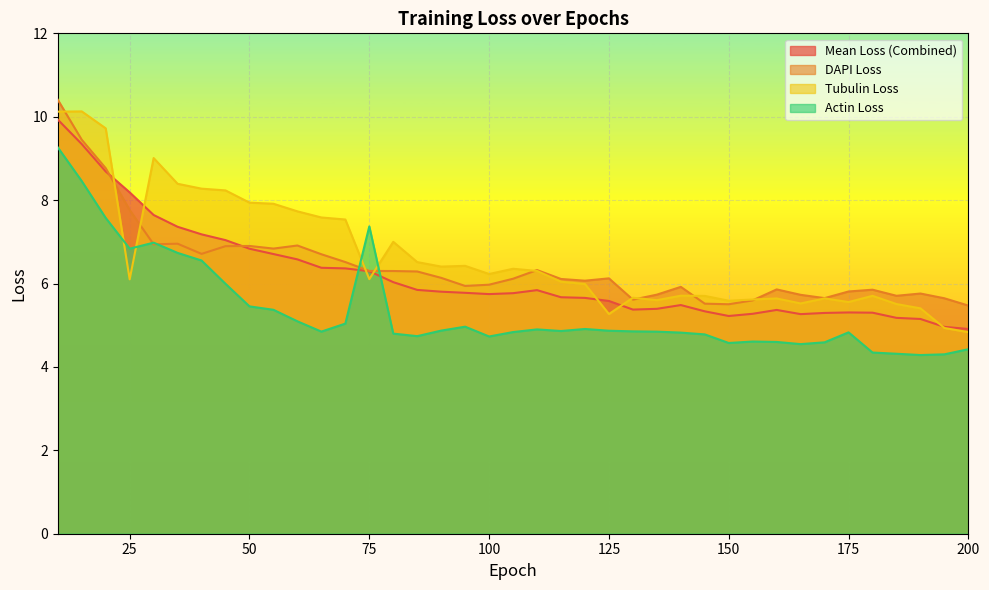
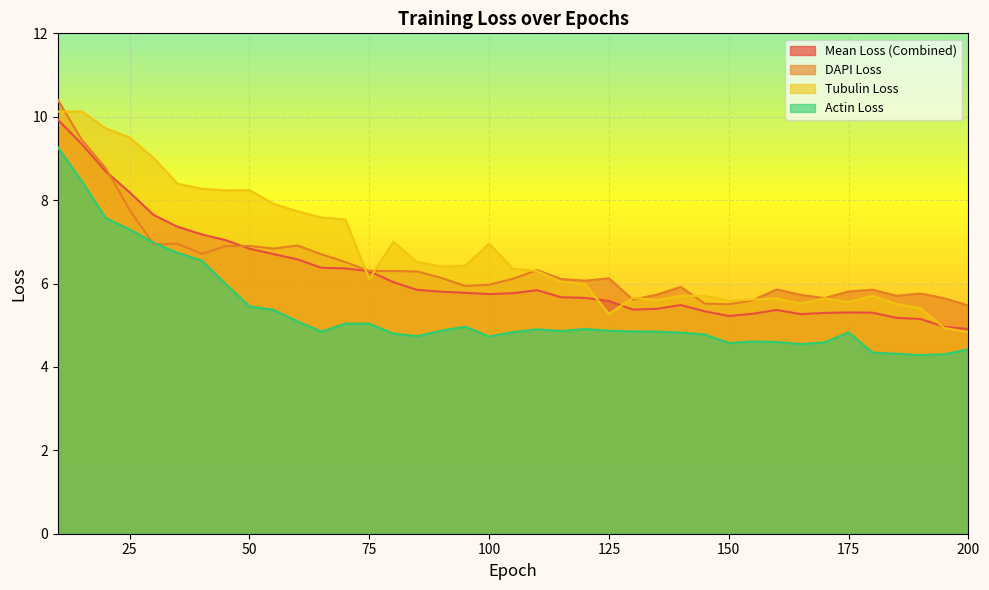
Tubulin Loss, 25: 6.1 -> 9.5
Actin Loss, 25: 6.8 -> 7.3
Tubulin Loss, 50: 7.9 -> 8.2
Actin Loss, 75: 7.4 -> 5.0
Tubulin Loss, 100: 6.2 -> 7.0
